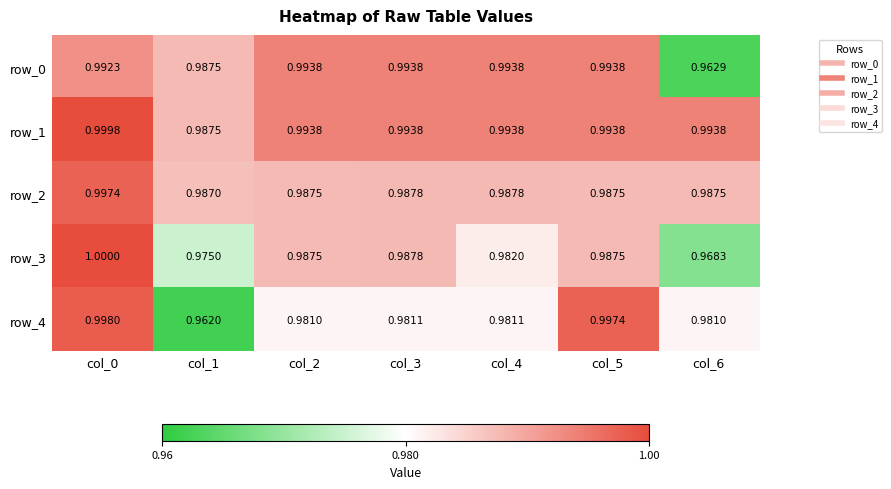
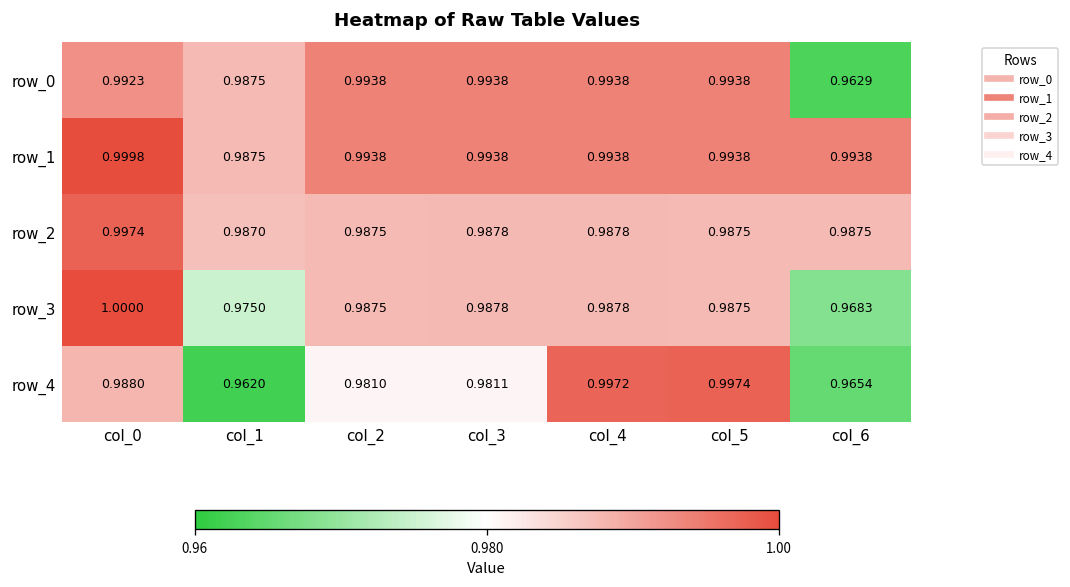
row_3, col_4: 0.9820 -> 0.9878
row_4, col_0: 0.9980 -> 0.9880
row_4, col_4: 0.9811 -> 0.9972
row_4, col_6: 0.9810 -> 0.9654
